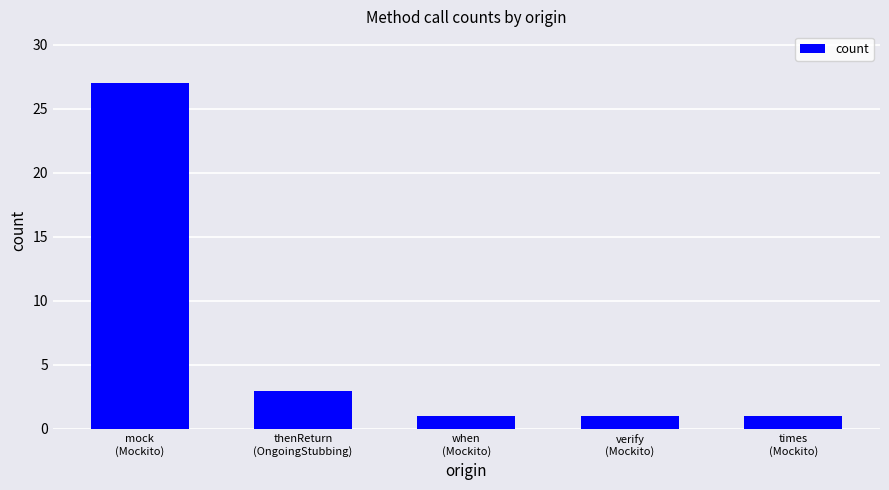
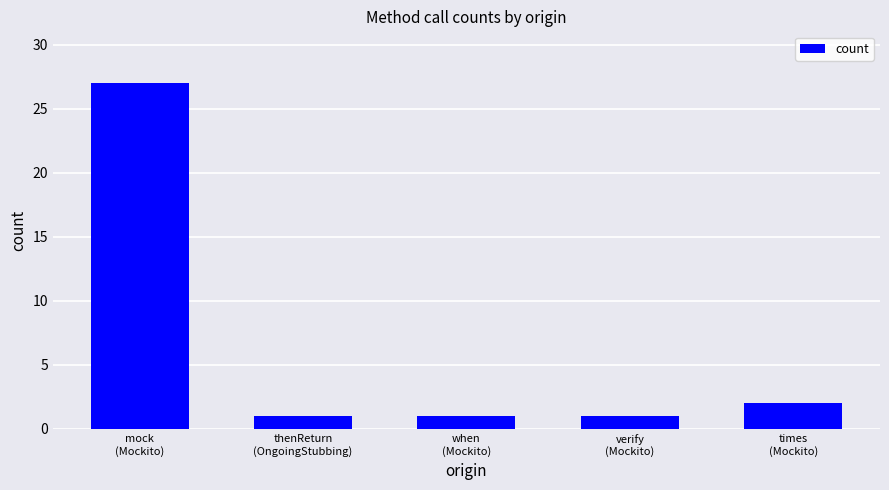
thenReturn (OngoingStubbing): 3 -> 1
times (Mockito): 1 -> 2
